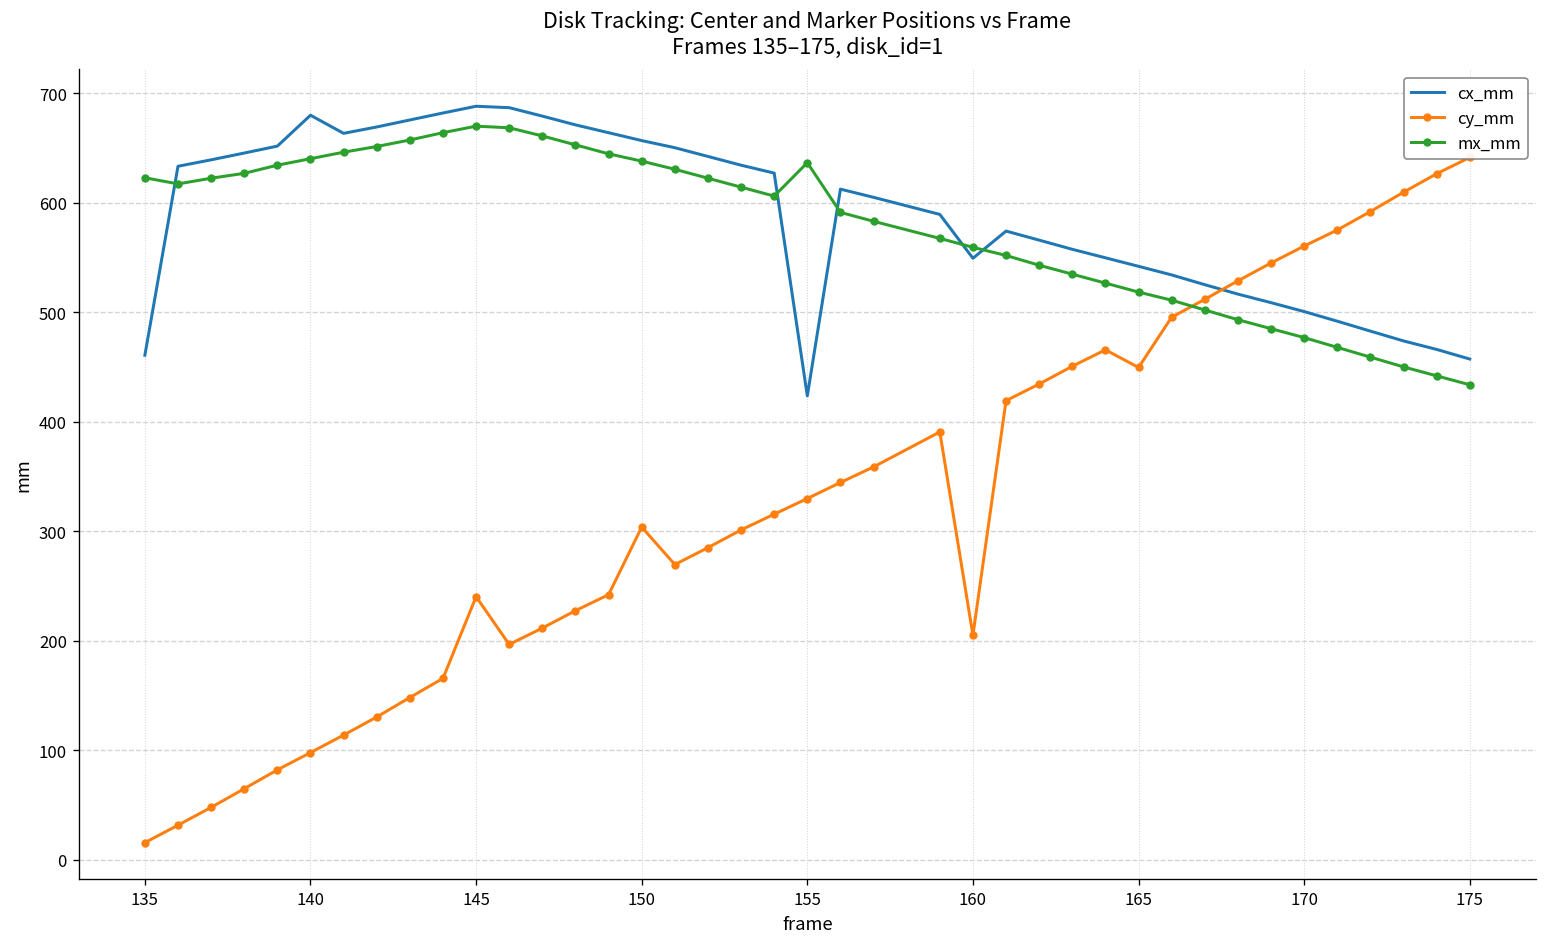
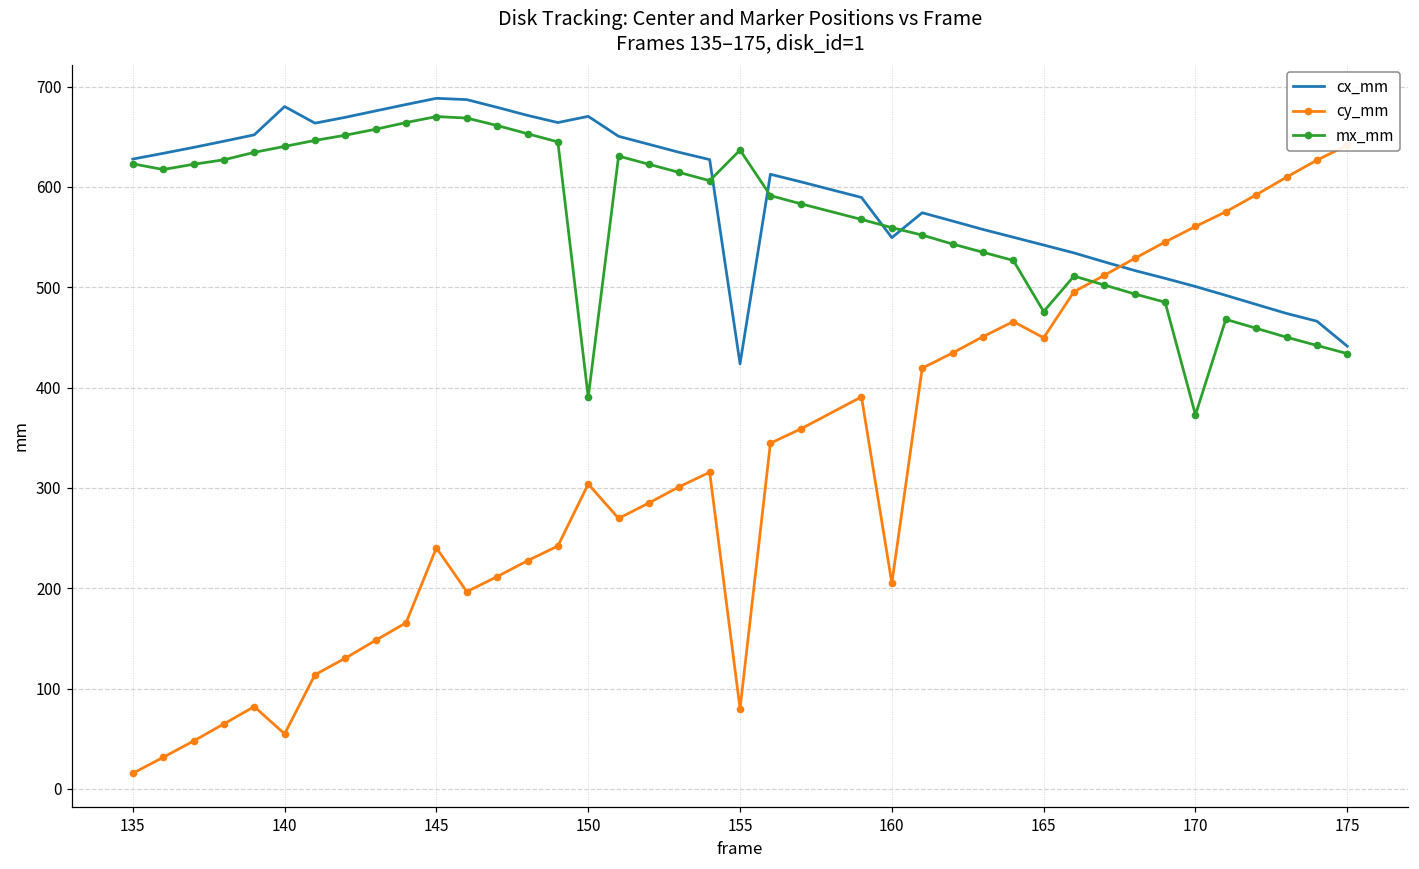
cx_mm, 135: 460 -> 630
cy_mm, 140: 100 -> 50
cx_mm, 150: 660 -> 670
mx_mm, 150: 640 -> 390
cy_mm, 155: 330 -> 80
mx_mm, 165: 520 -> 480
mx_mm, 170: 480 -> 370
cx_mm, 175: 460 -> 440
